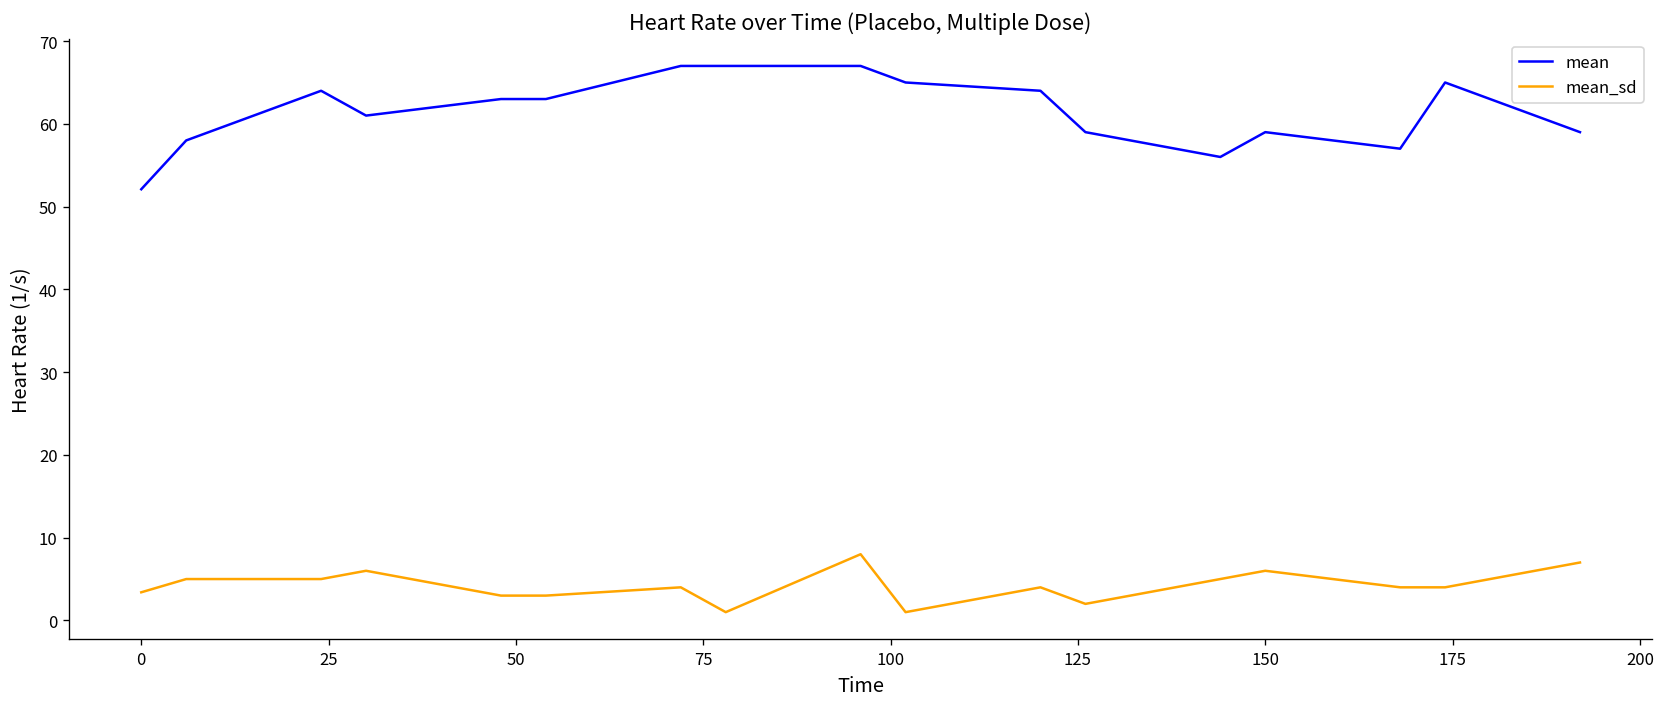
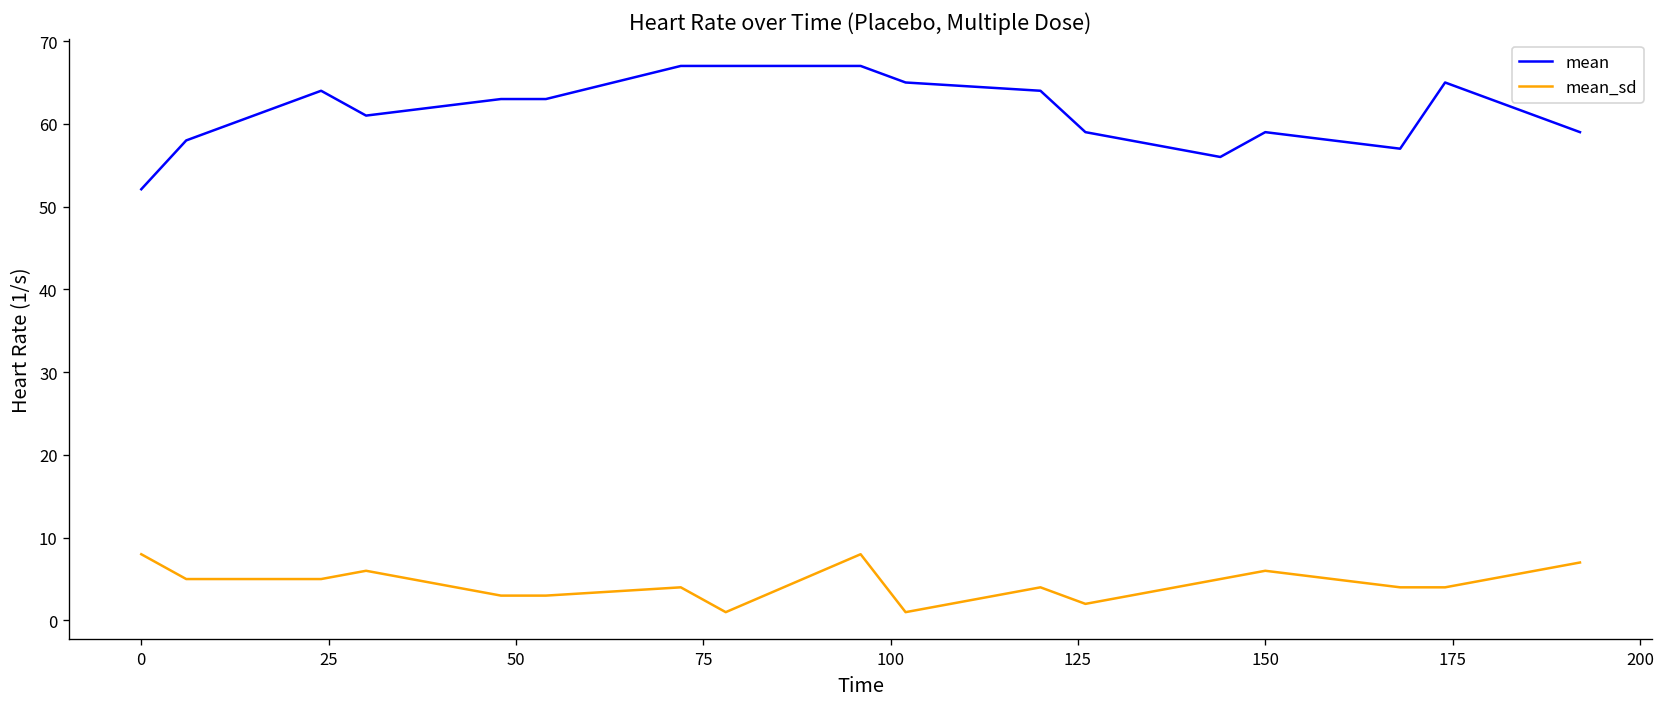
mean_sd, 0: 3 -> 8
